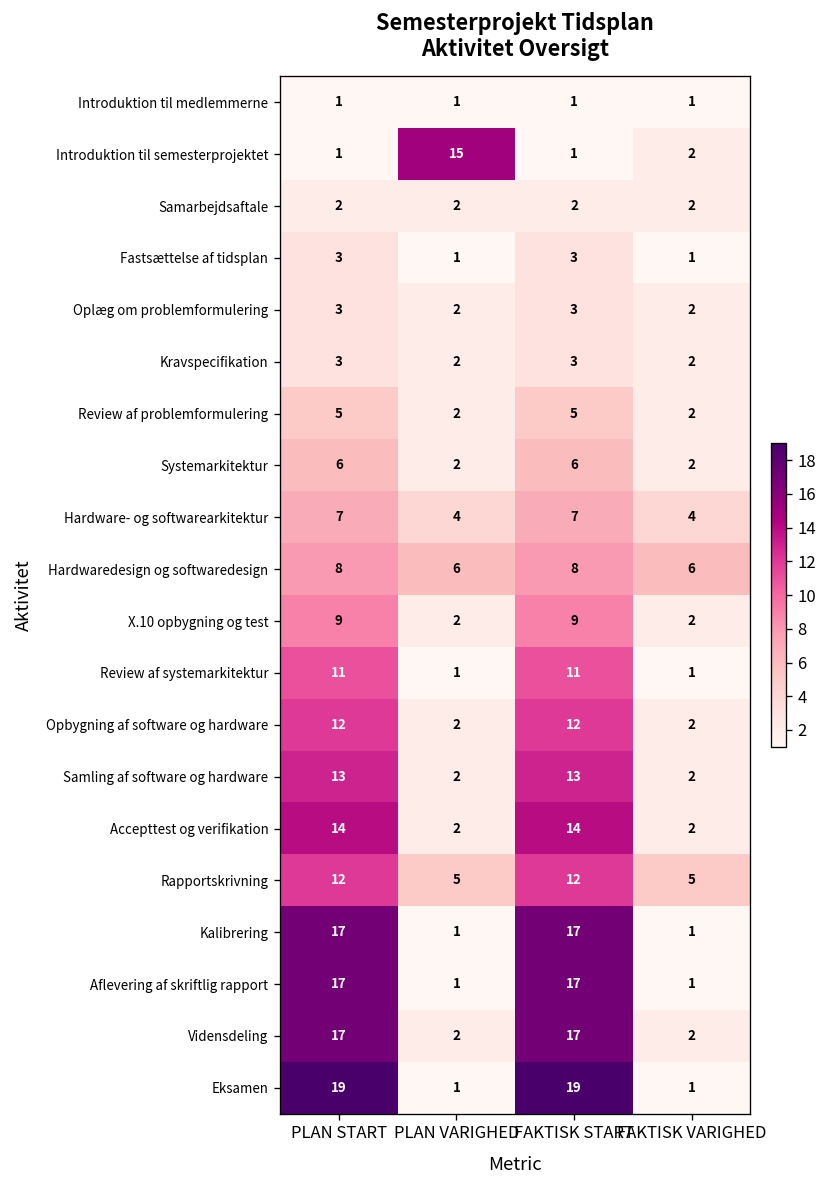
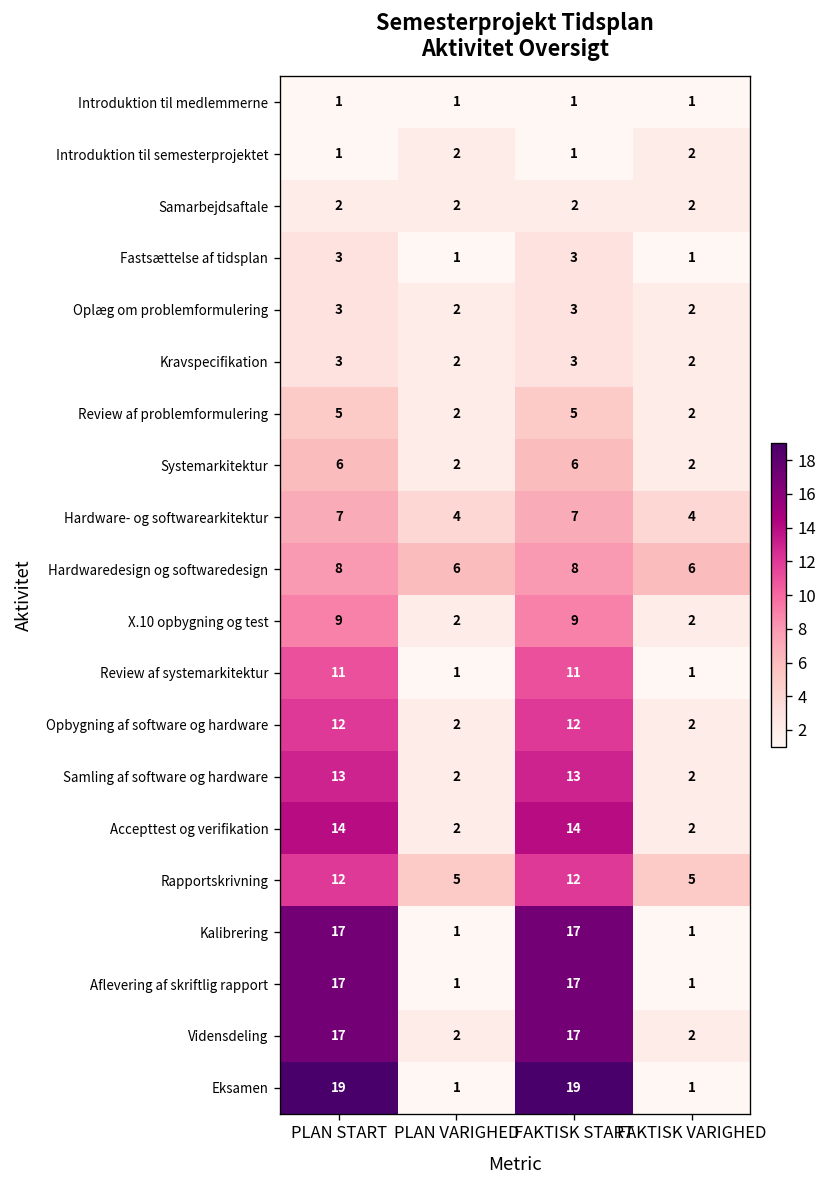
Introduktion til semesterprojektet, PLAN VARIGHED: 15 -> 2
